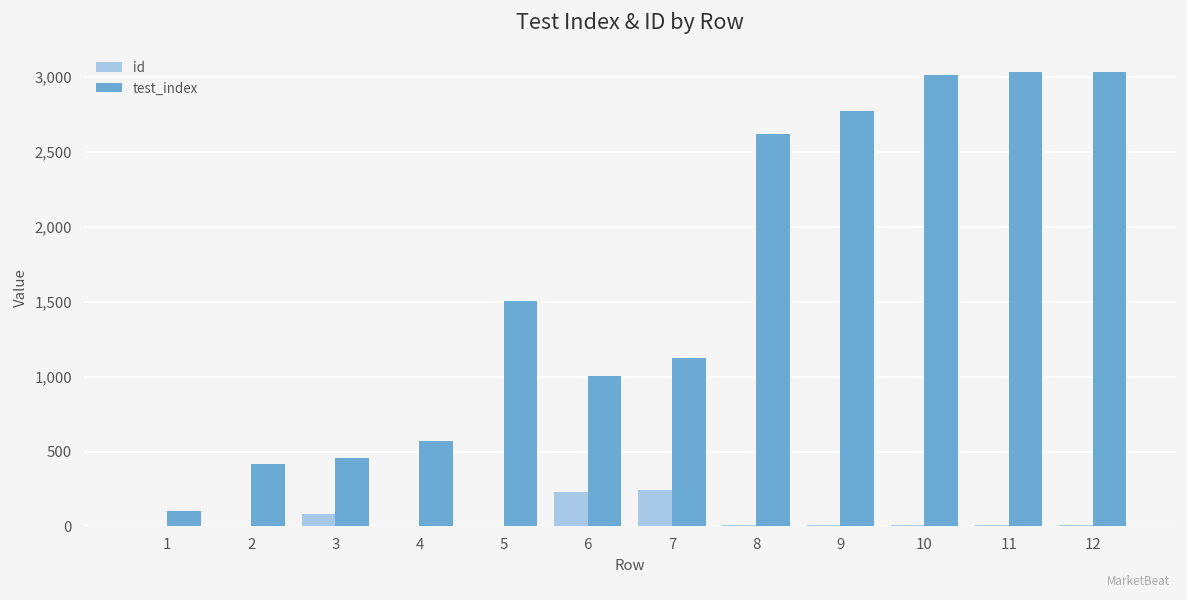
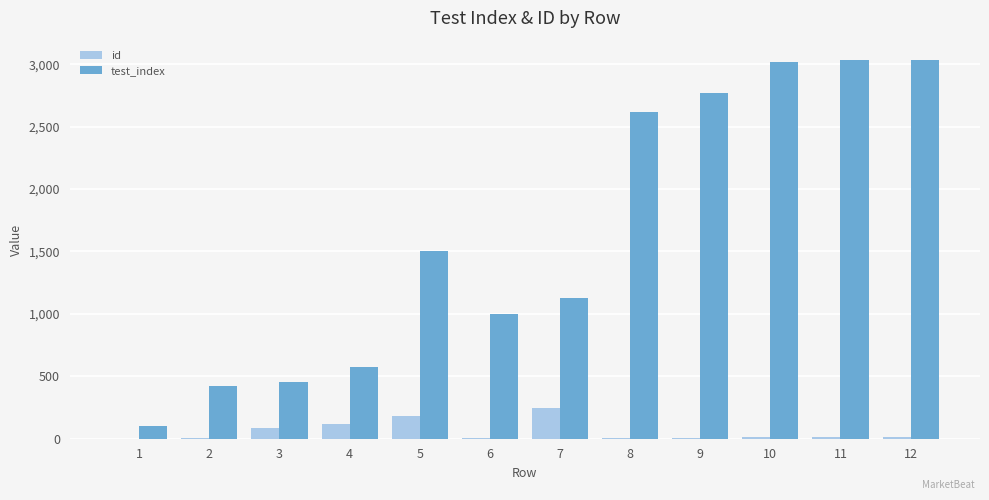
id, 4: 0 -> 120
id, 5: 10 -> 180
id, 6: 230 -> 10
